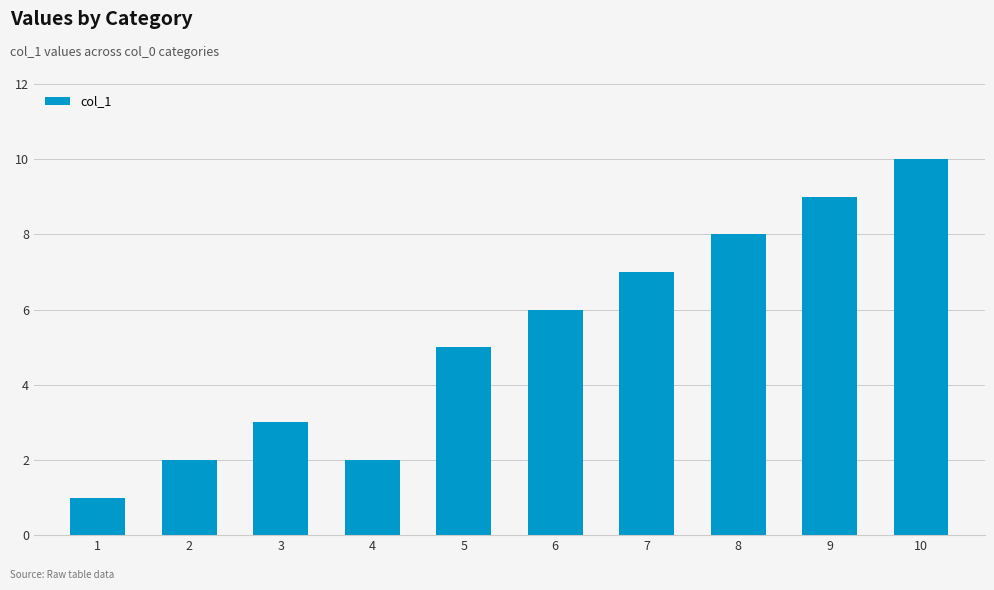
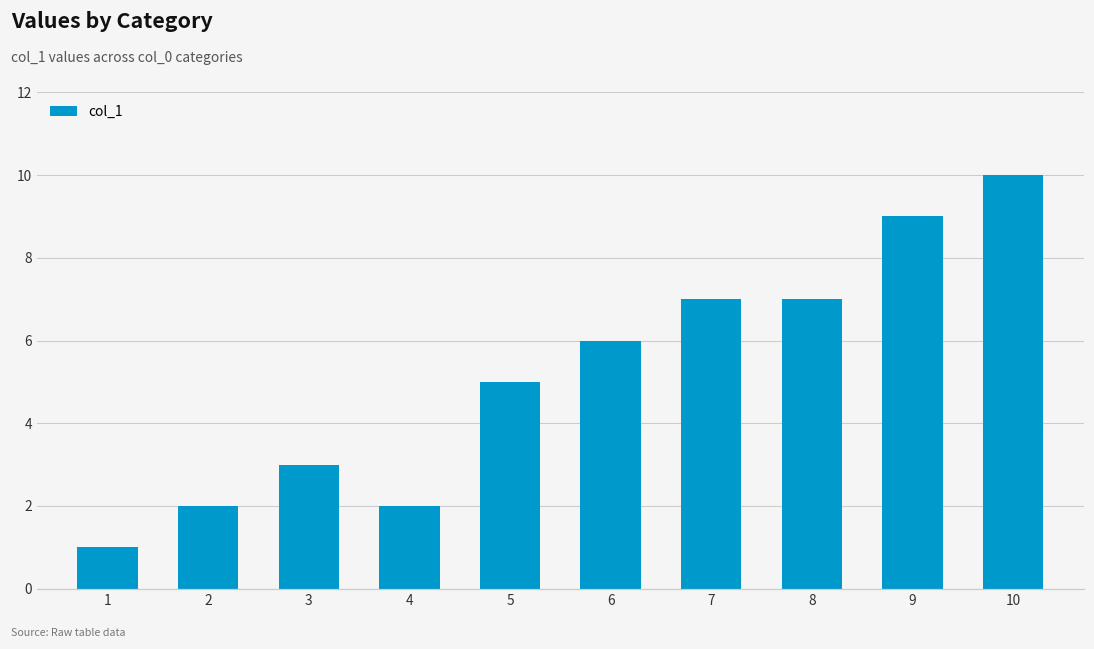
8: 8 -> 7
